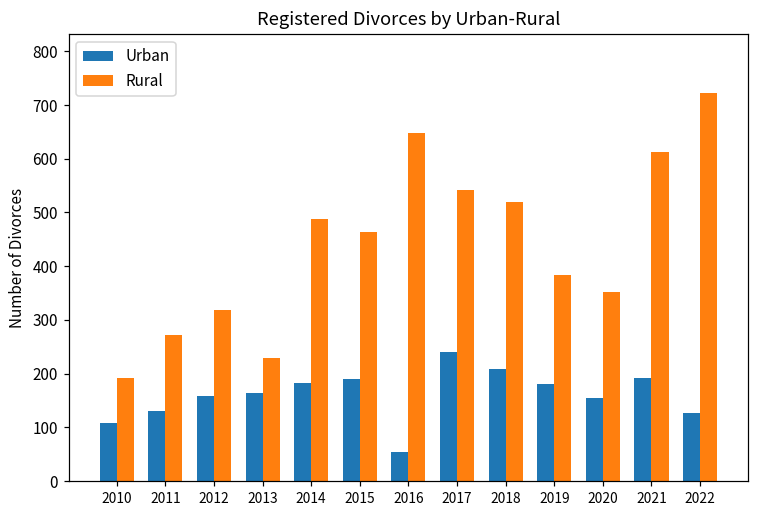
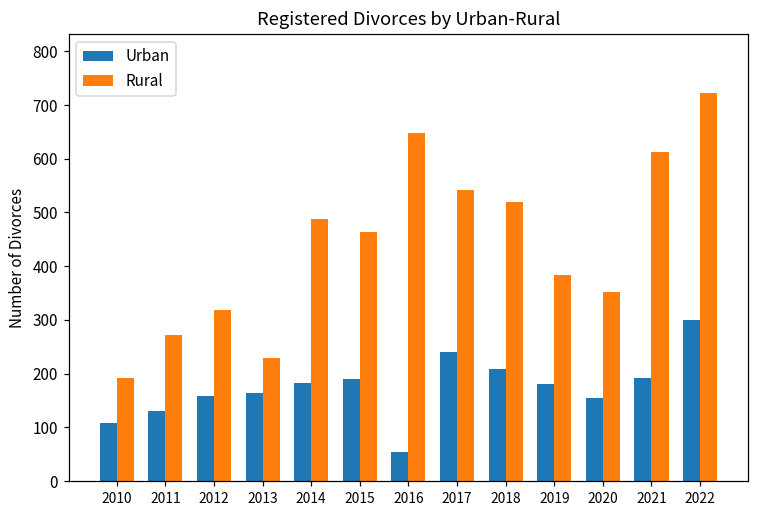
Urban, 2022: 130 -> 300
